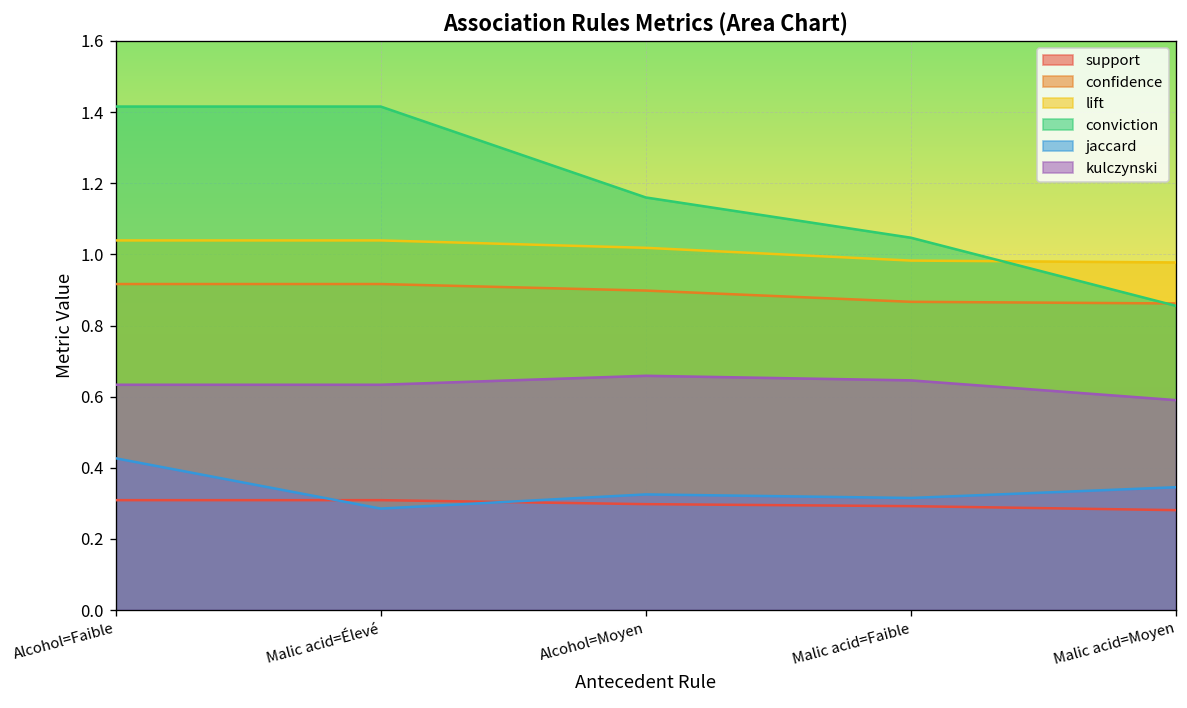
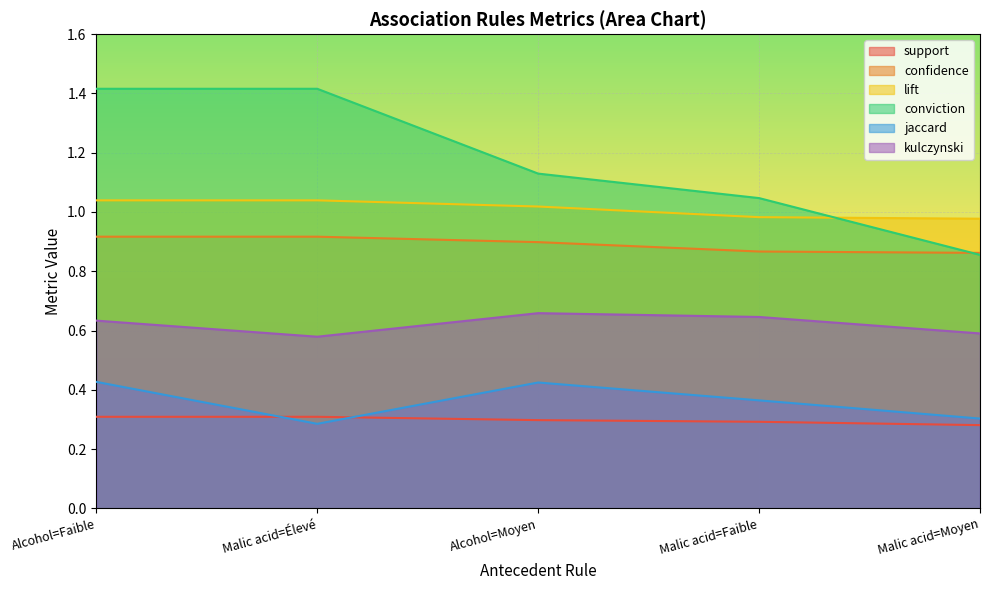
kulczynski, Malic acid=Élevé: 0.63 -> 0.58
conviction, Alcohol=Moyen: 1.16 -> 1.13
jaccard, Alcohol=Moyen: 0.33 -> 0.42
jaccard, Malic acid=Faible: 0.32 -> 0.36
jaccard, Malic acid=Moyen: 0.35 -> 0.30
